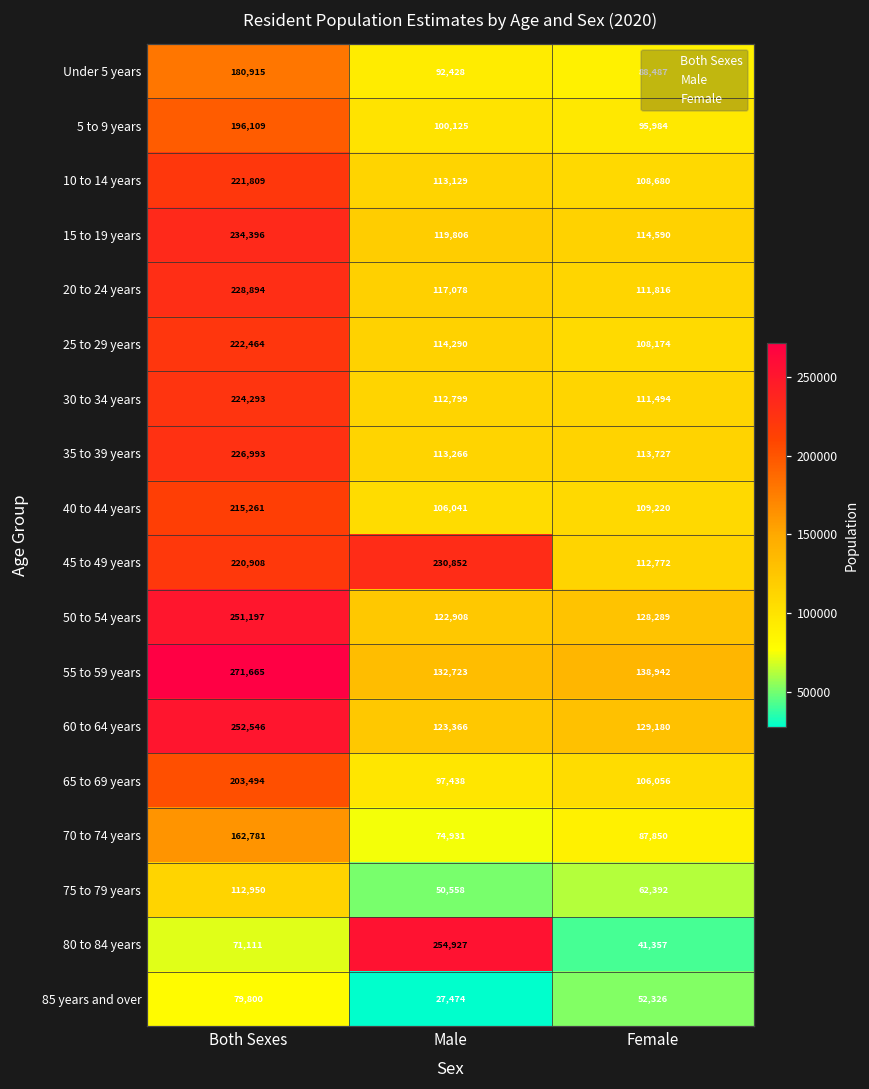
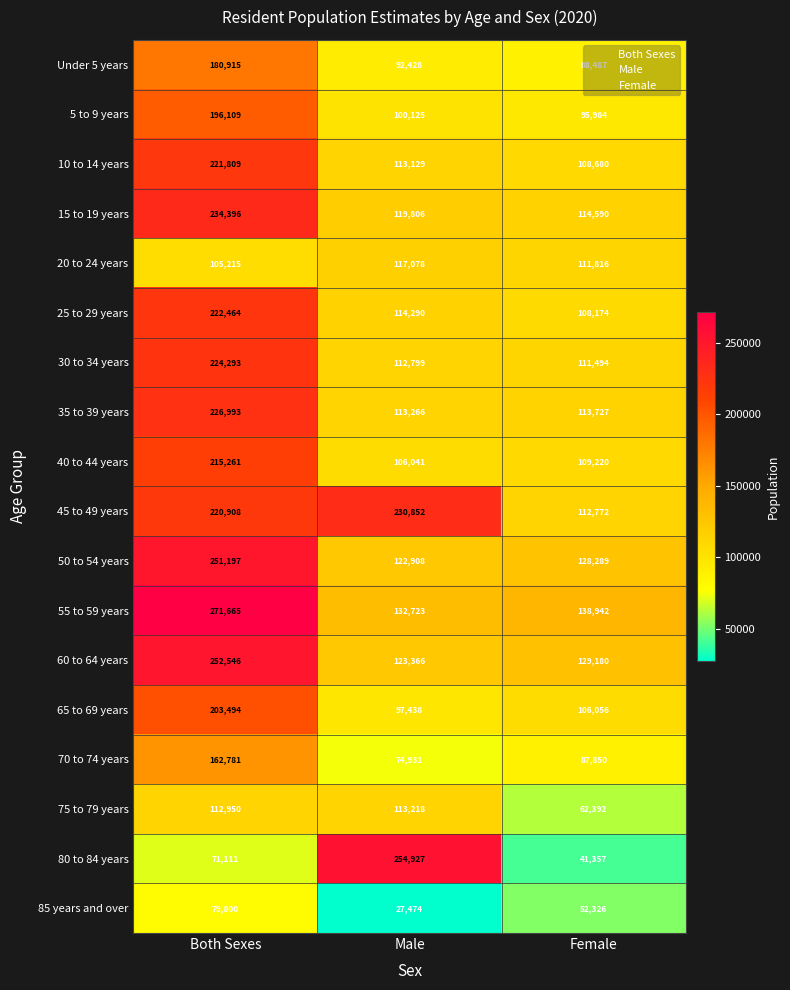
20 to 24 years, Both Sexes: 228,894 -> 105,215
75 to 79 years, Male: 50,558 -> 113,218
